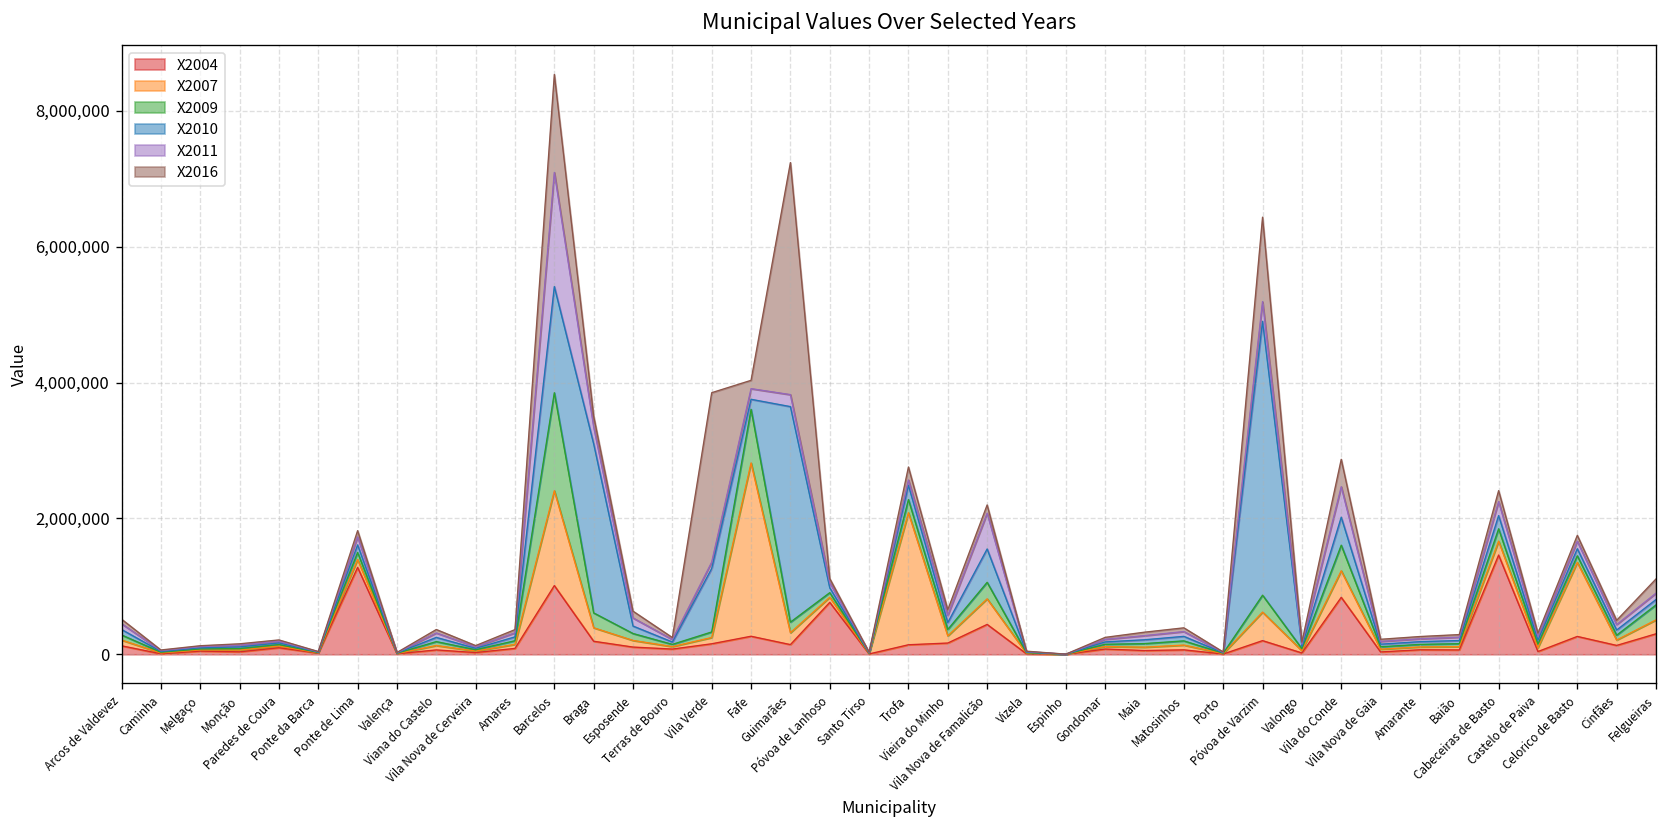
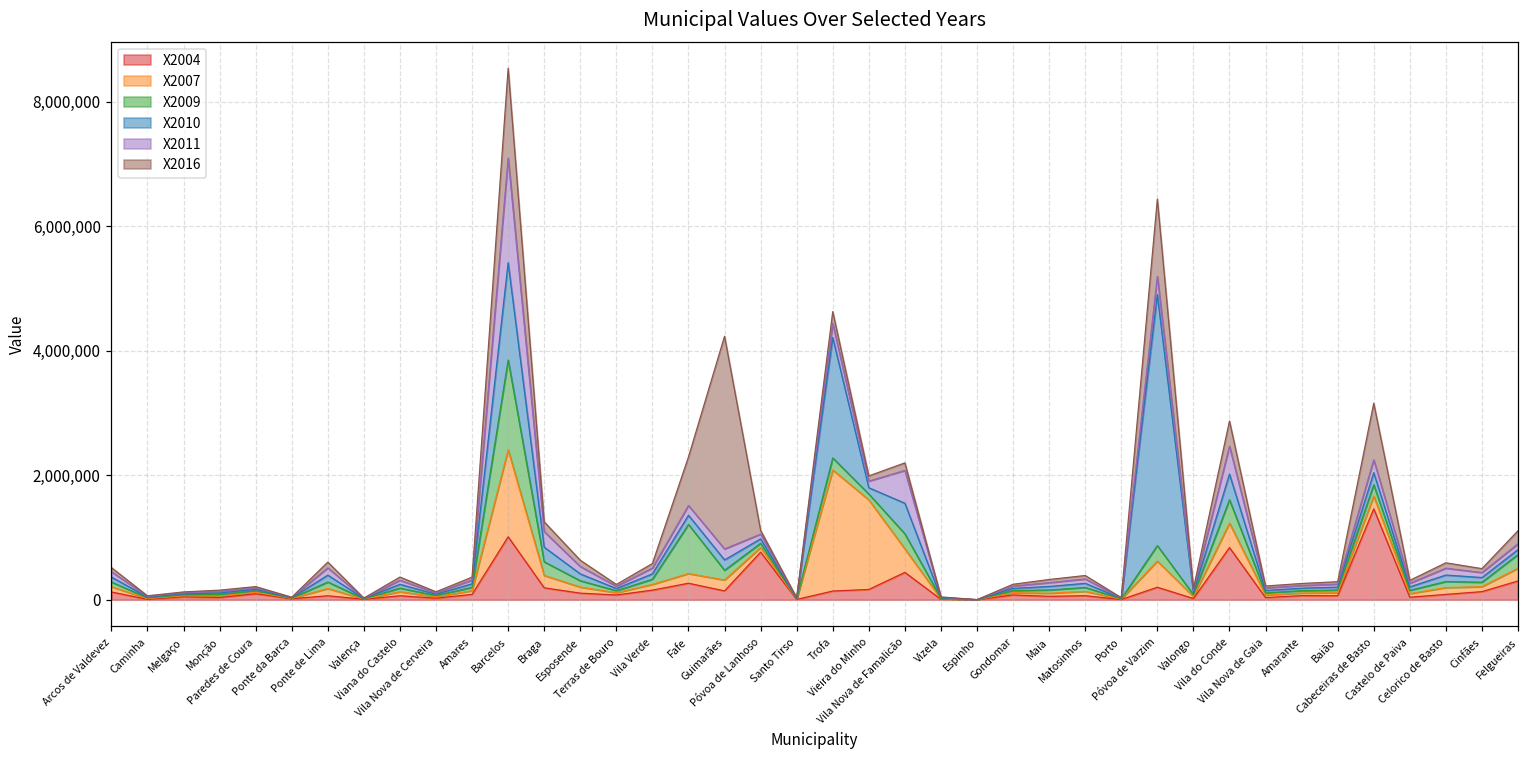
X2004, Ponte de Lima: 1,300,000 -> 100,000
X2010, Braga: 2,500,000 -> 200,000
X2010, Vila Verde: 900,000 -> 100,000
X2016, Vila Verde: 2,500,000 -> 100,000
X2007, Fafe: 2,600,000 -> 200,000
X2016, Fafe: 100,000 -> 800,000
X2010, Guimarães: 3,200,000 -> 200,000
X2010, Trofa: 200,000 -> 1,900,000
X2011, Trofa: 100,000 -> 200,000
X2007, Vieira do Minho: 100,000 -> 1,400,000
X2016, Cabeceiras de Basto: 200,000 -> 900,000
X2004, Celorico de Basto: 300,000 -> 100,000
X2007, Celorico de Basto: 1,100,000 -> 100,000
